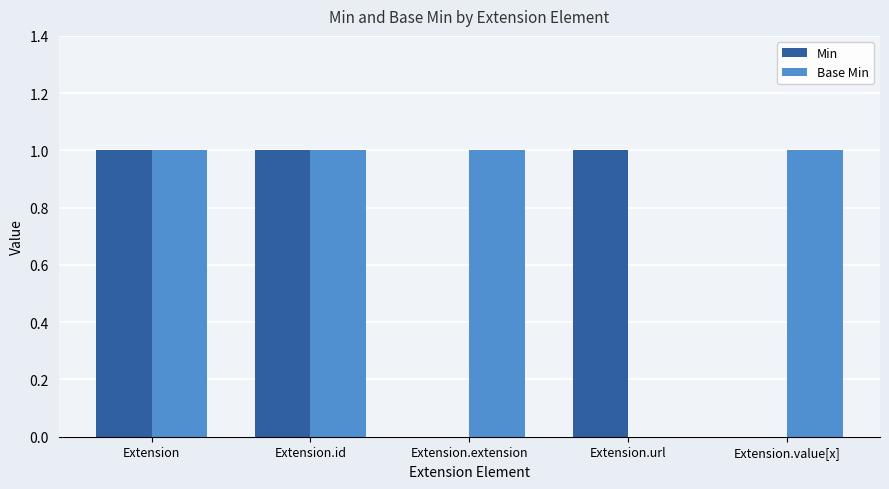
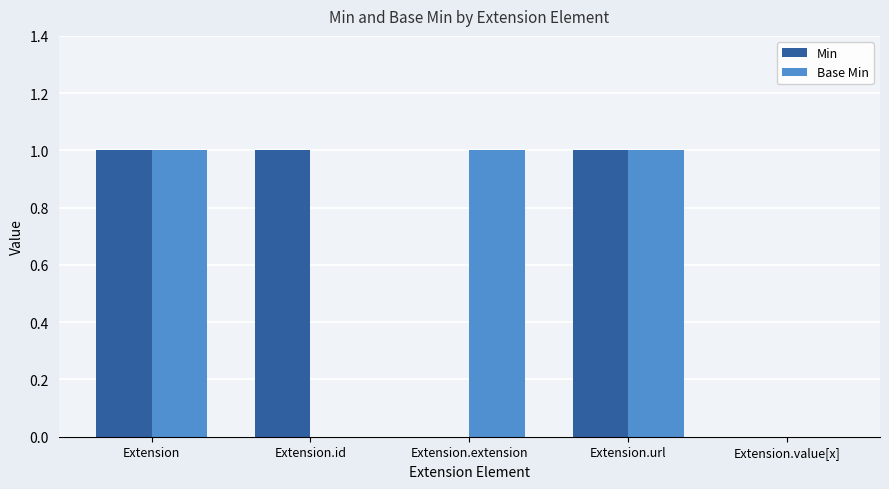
Base Min, Extension.id: 1 -> 0
Base Min, Extension.url: 0 -> 1
Base Min, Extension.value[x]: 1 -> 0
